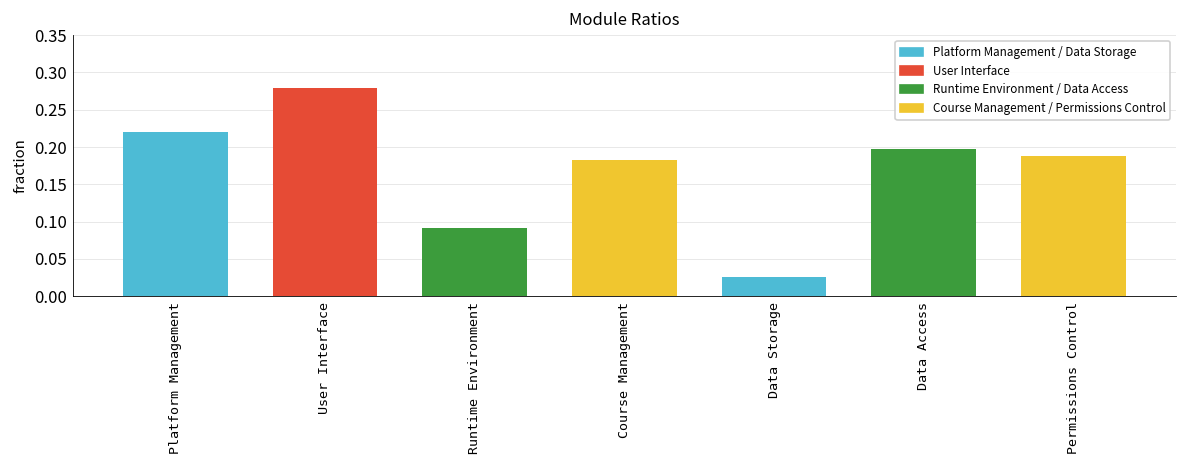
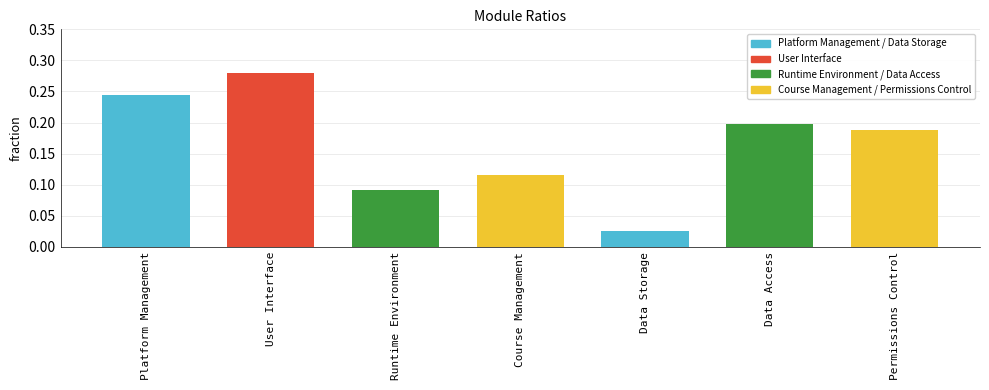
Platform Management: 0.22 -> 0.24
Course Management: 0.18 -> 0.12
